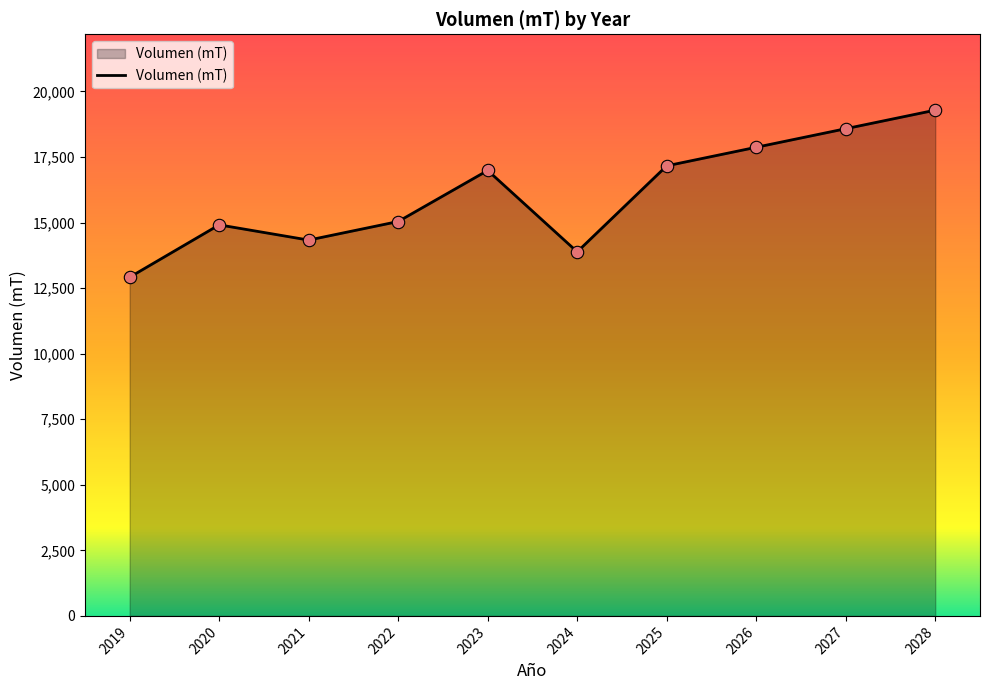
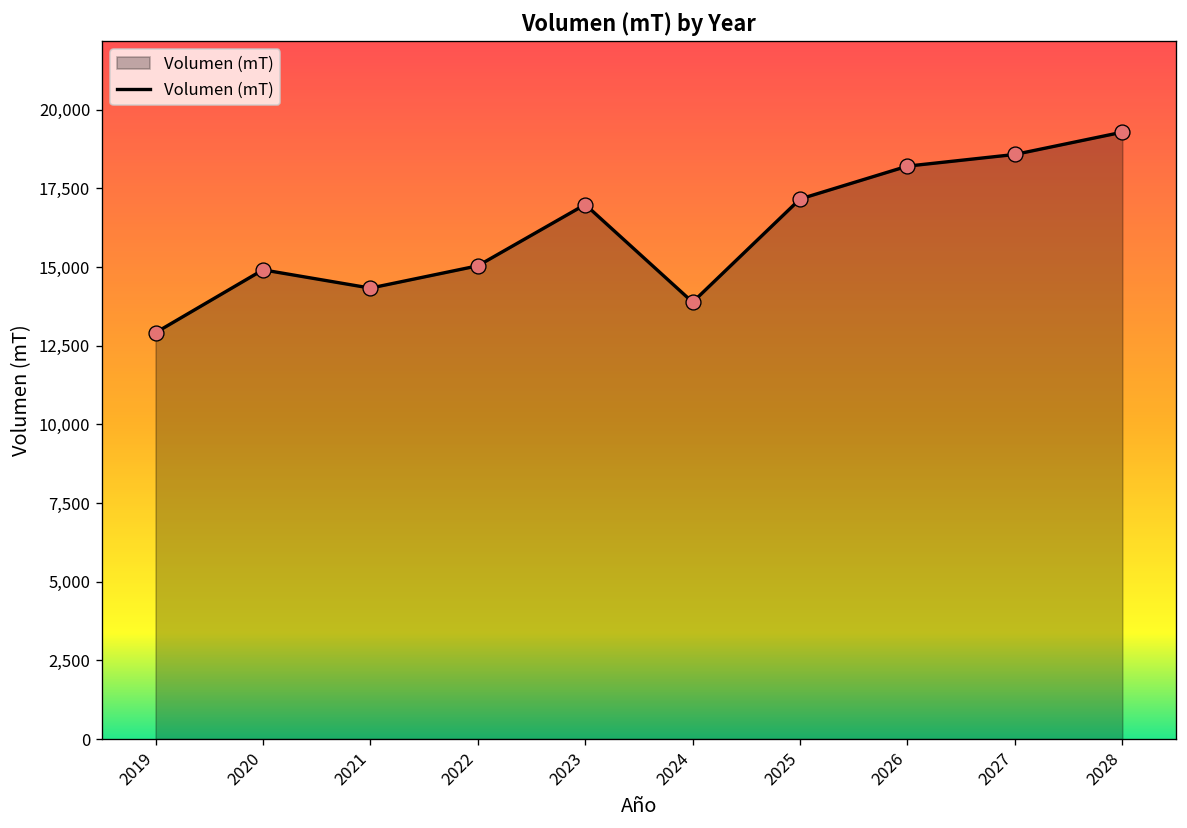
2026: 17,900 -> 18,200
